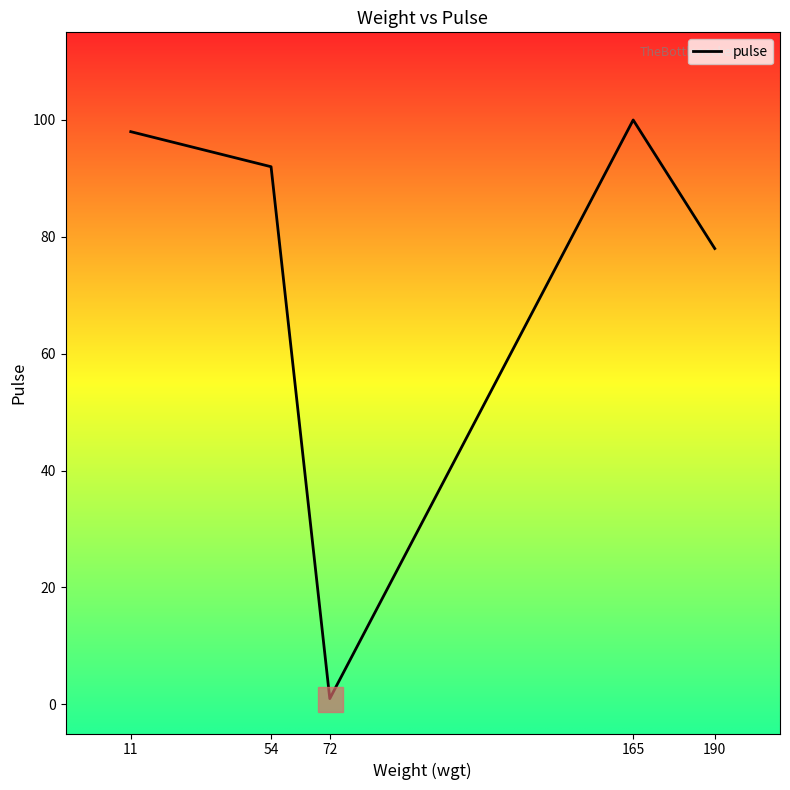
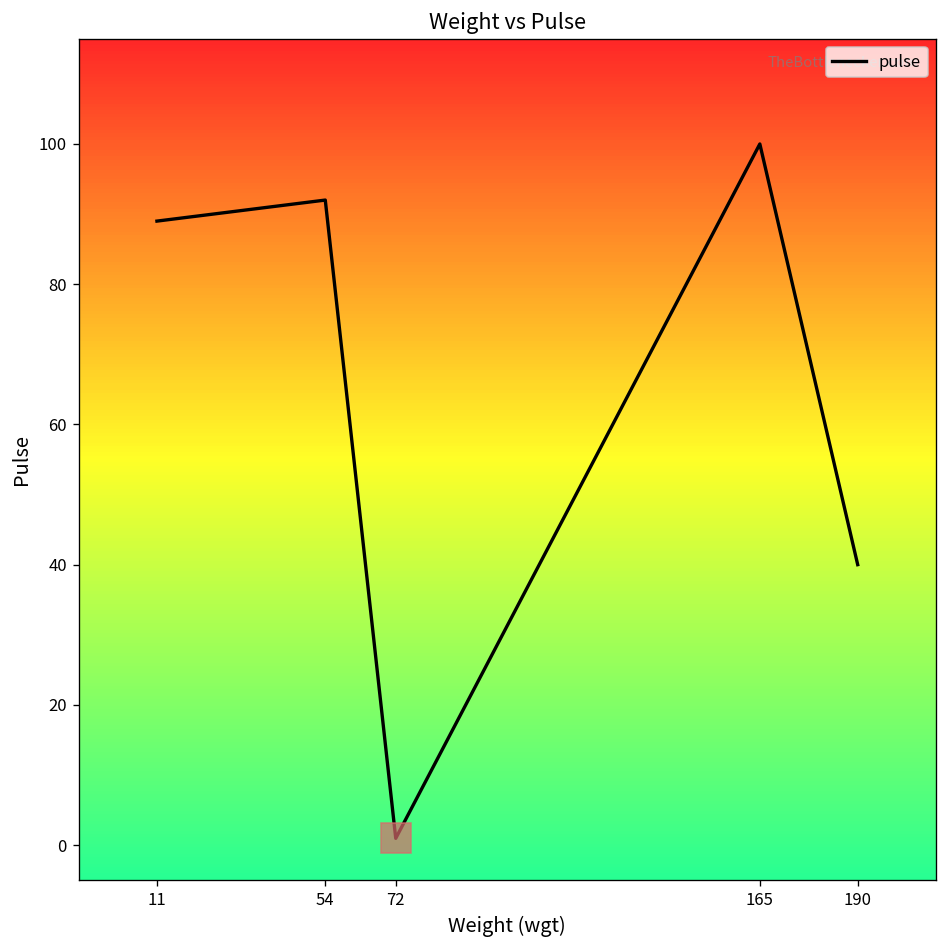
pulse, 11: 98 -> 89
pulse, 190: 78 -> 40
